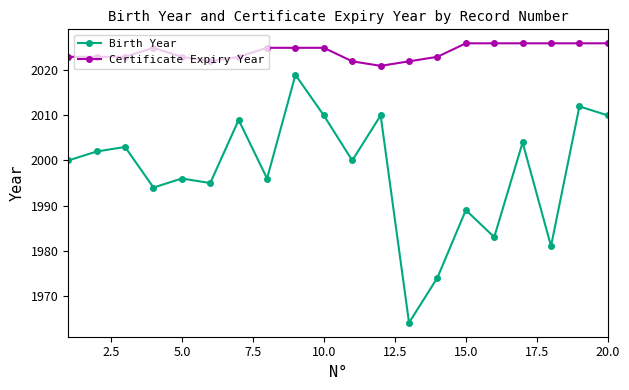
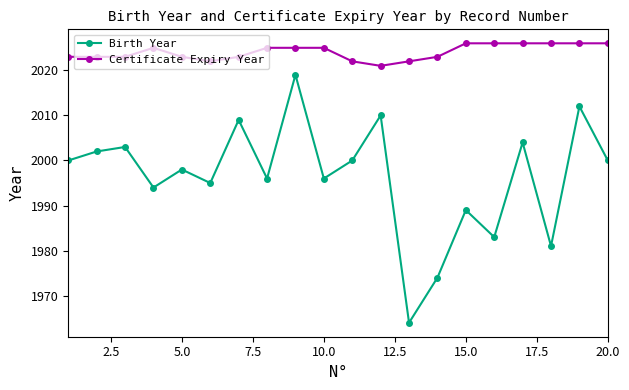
Birth Year, 5.0: 1996 -> 1998
Birth Year, 10.0: 2010 -> 1996
Birth Year, 20.0: 2010 -> 2000
